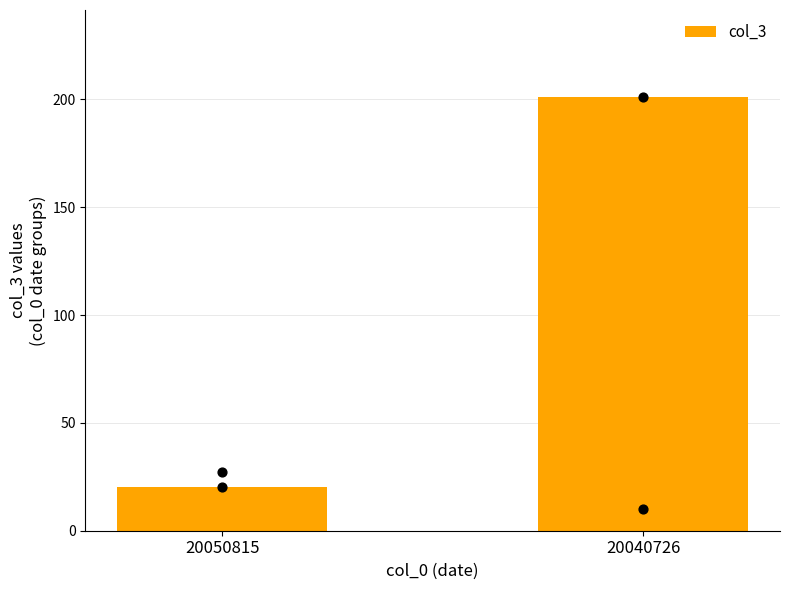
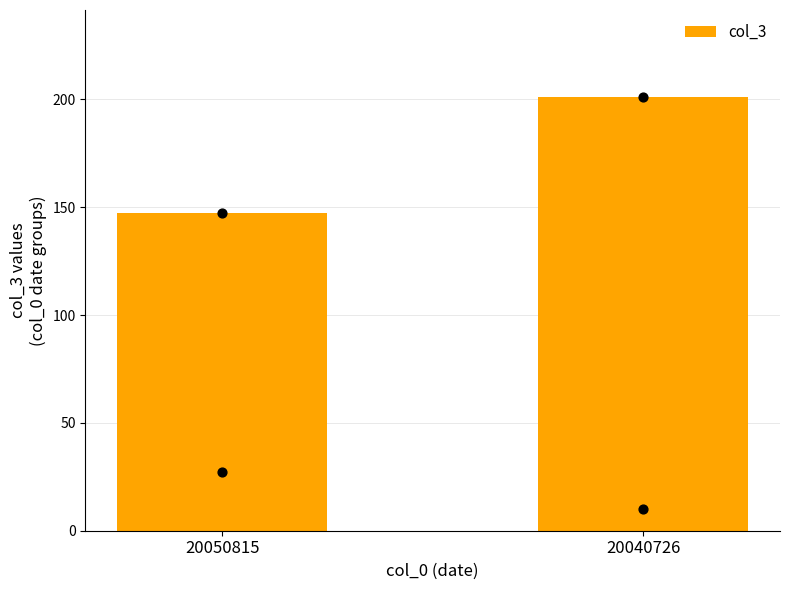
col_3, 20050815: 20 -> 147
